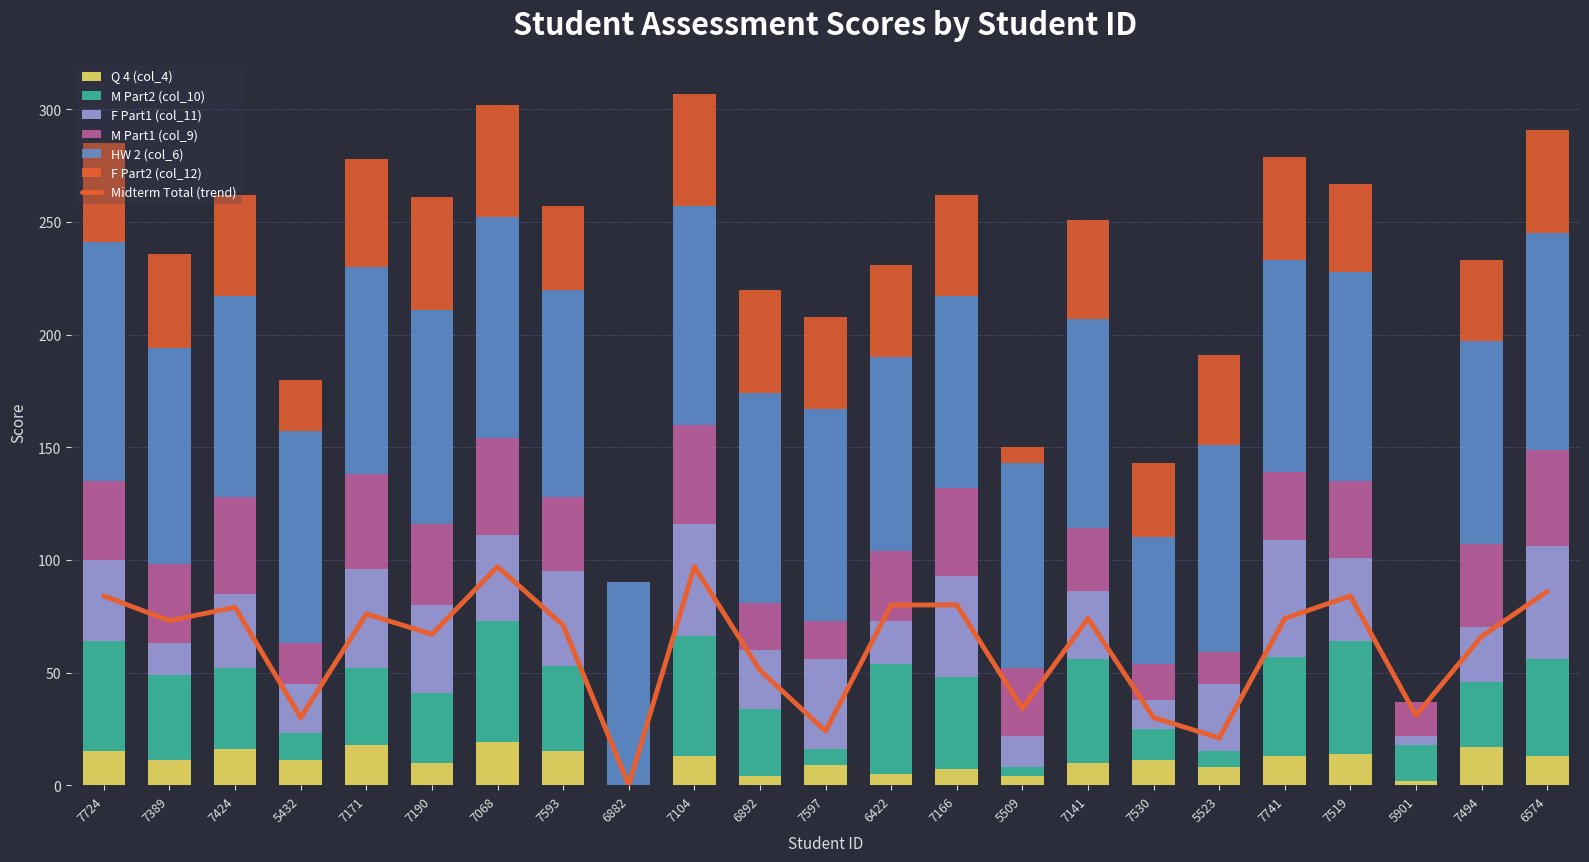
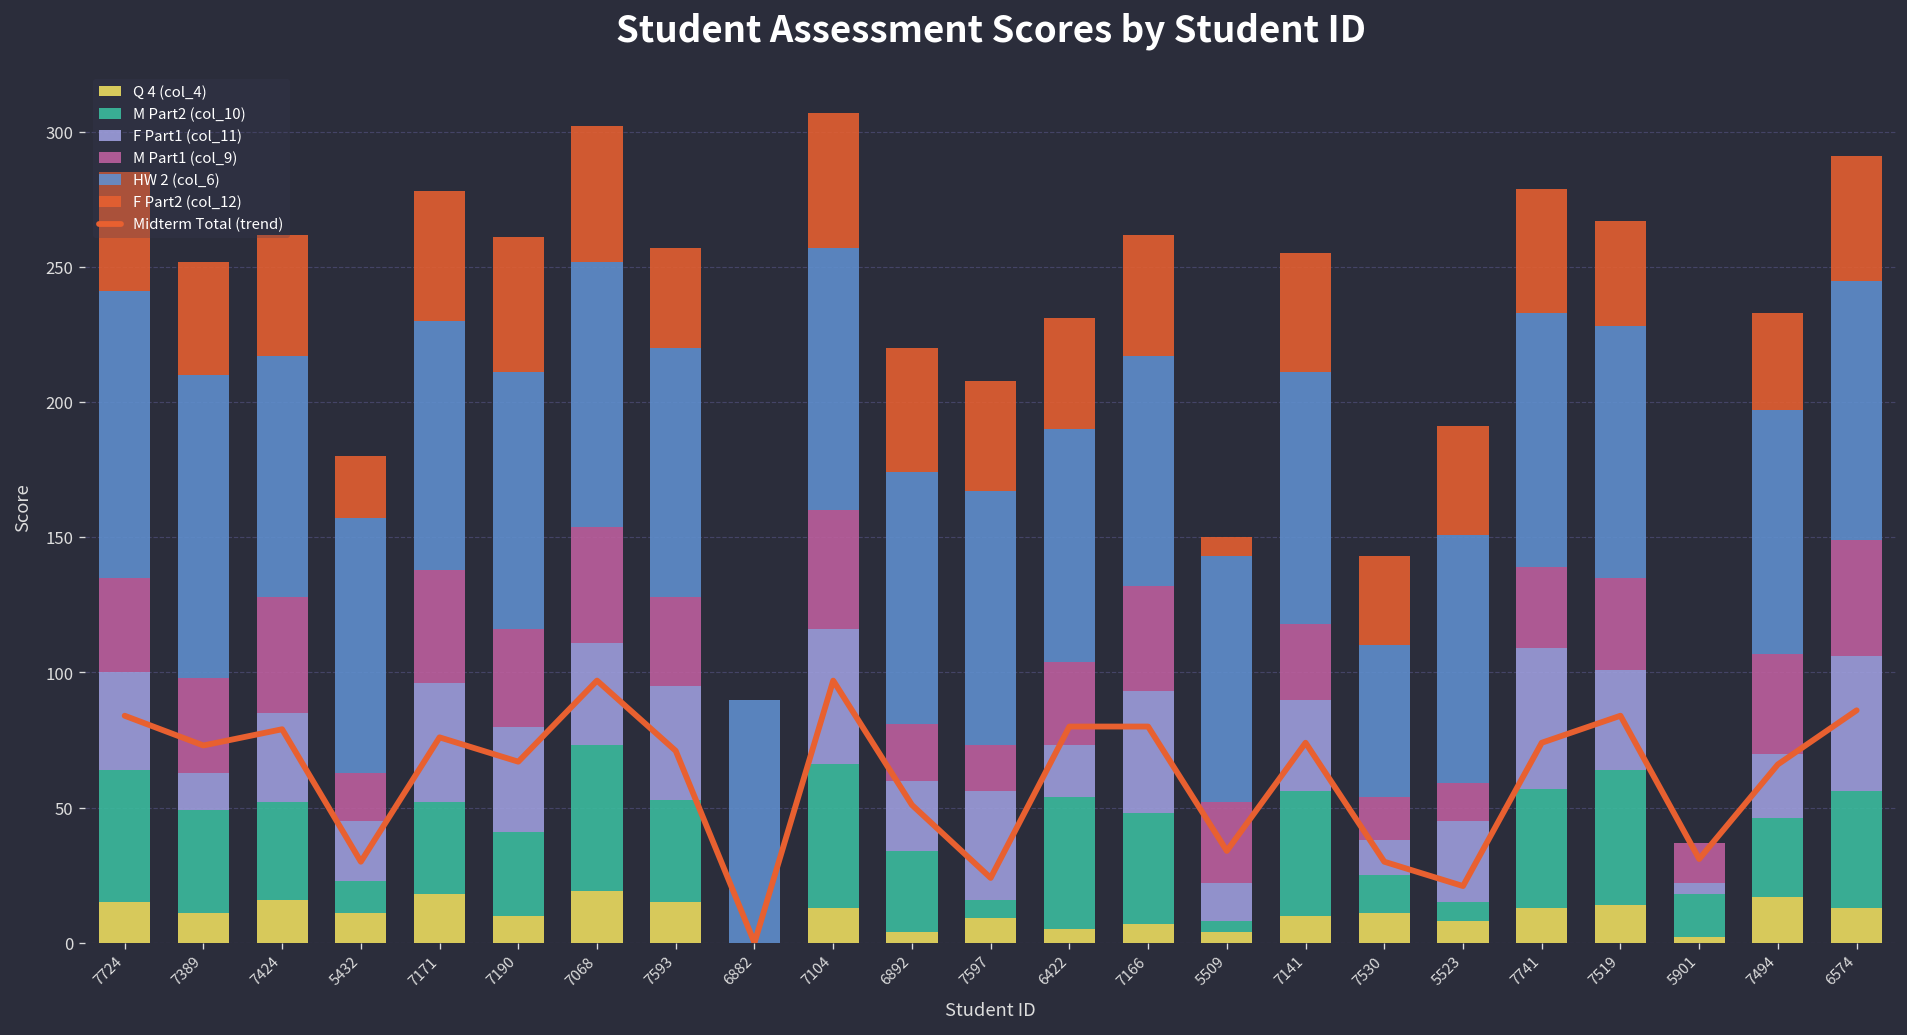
HW 2 (col_6), 7389: 96 -> 112
F Part1 (col_11), 7141: 30 -> 34
